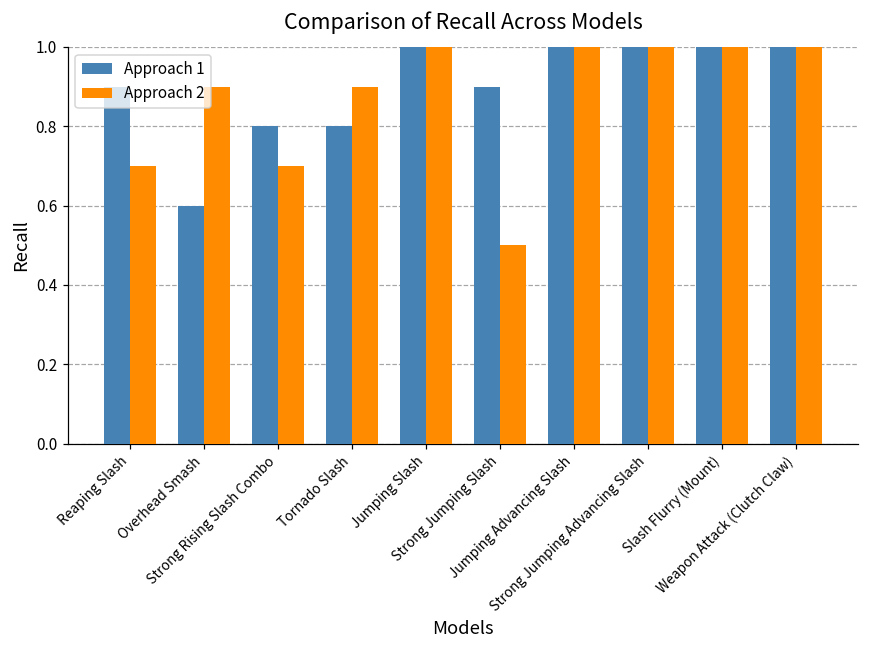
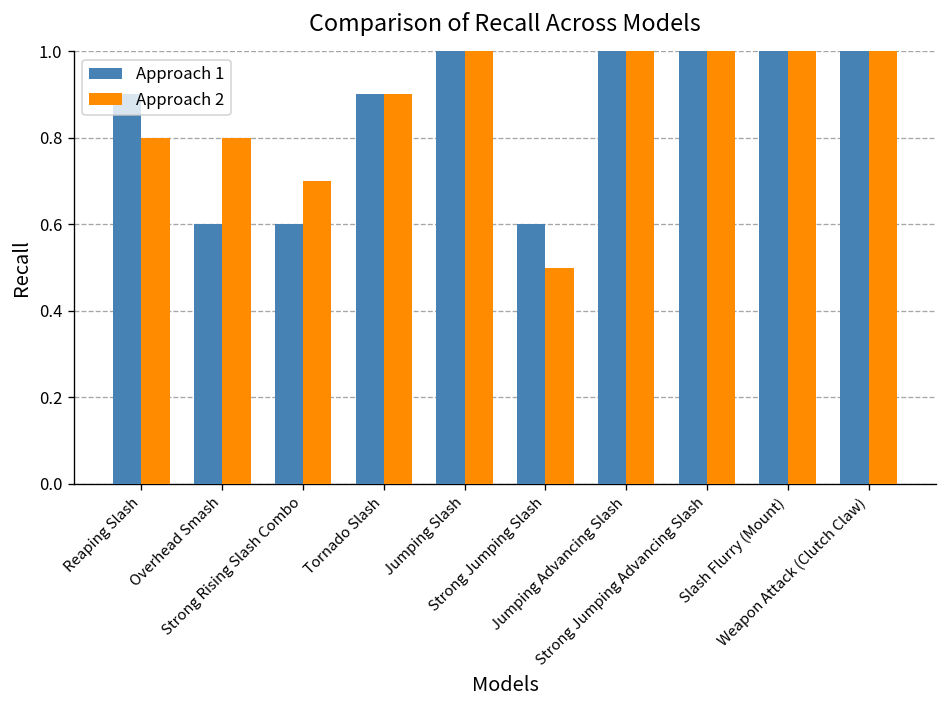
Approach 2, Reaping Slash: 0.7 -> 0.8
Approach 2, Overhead Smash: 0.9 -> 0.8
Approach 1, Strong Rising Slash Combo: 0.8 -> 0.6
Approach 1, Tornado Slash: 0.8 -> 0.9
Approach 1, Strong Jumping Slash: 0.9 -> 0.6
